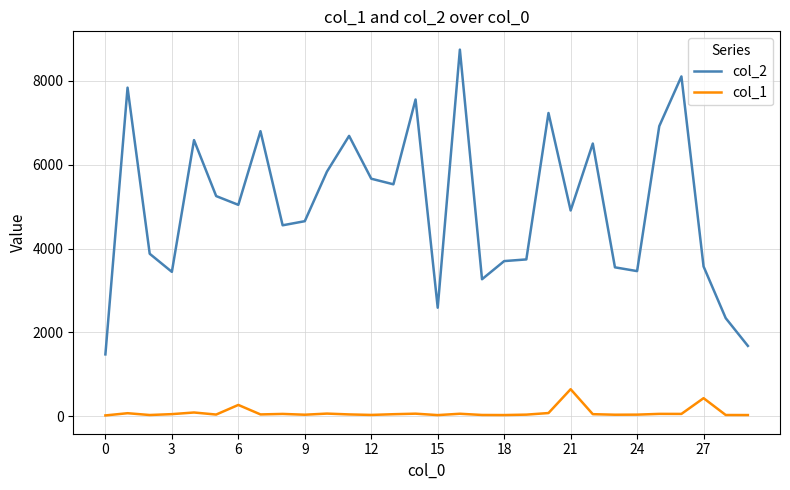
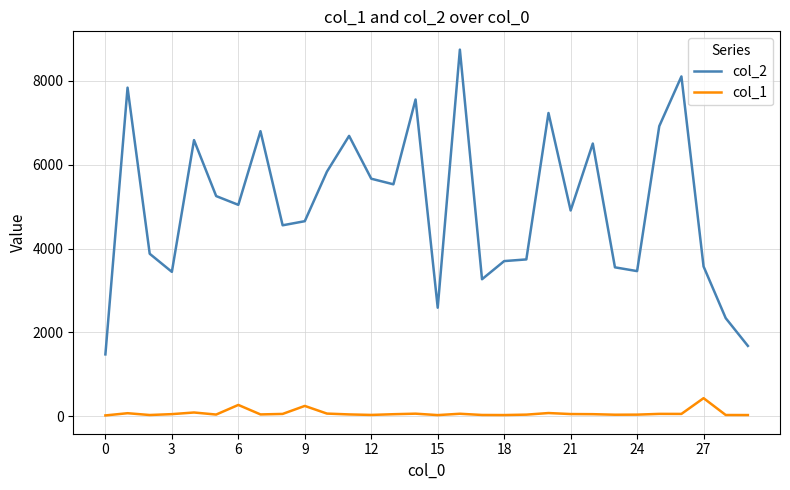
col_1, 9: 0 -> 200
col_1, 21: 600 -> 100
